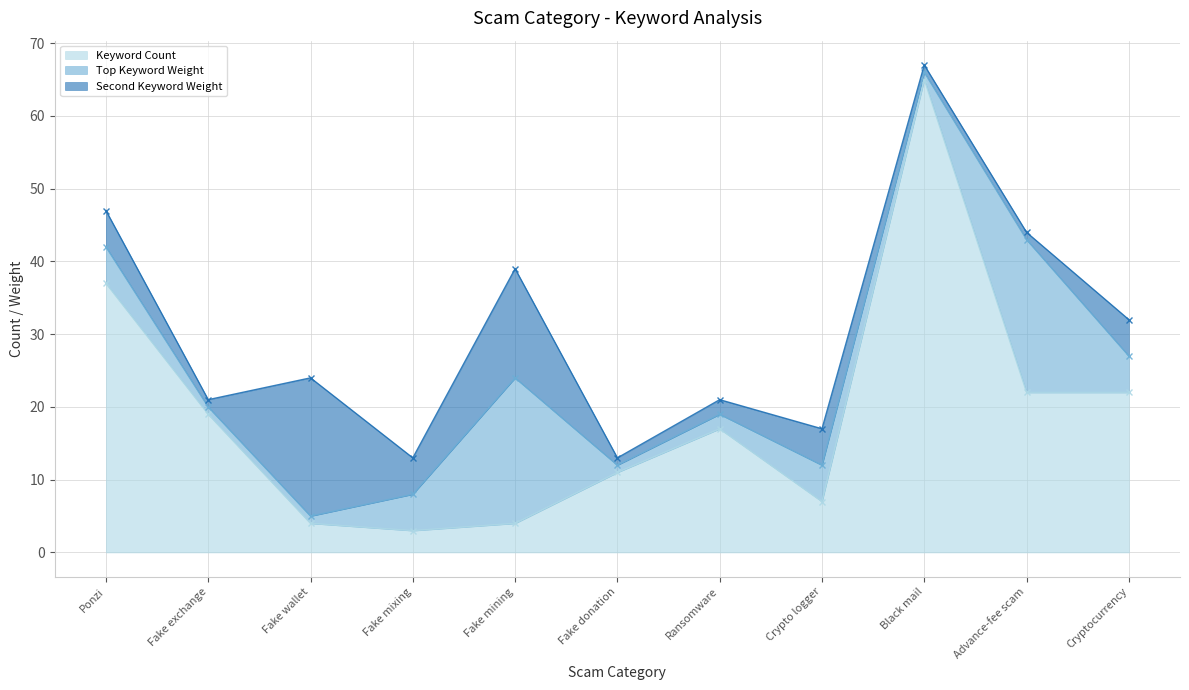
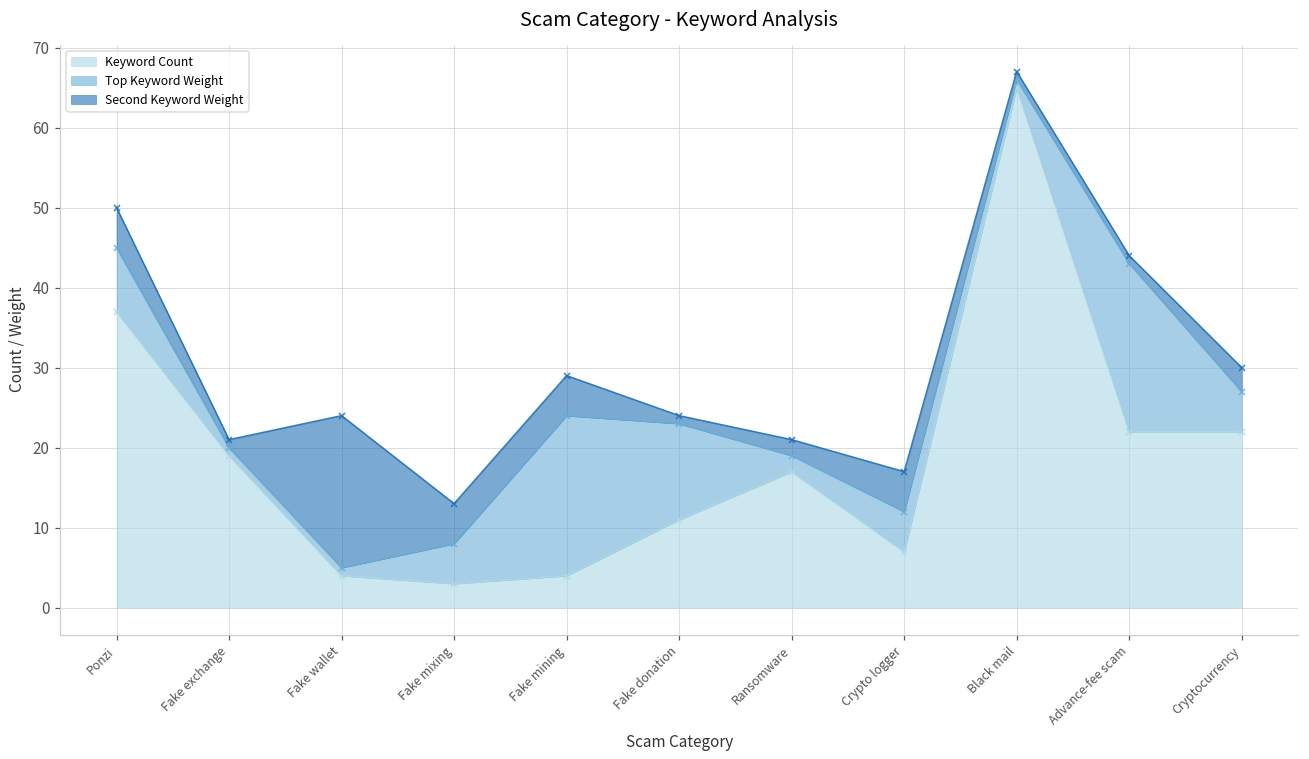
Top Keyword Weight, Ponzi: 5 -> 8
Second Keyword Weight, Fake mining: 15 -> 5
Top Keyword Weight, Fake donation: 1 -> 12
Second Keyword Weight, Cryptocurrency: 5 -> 3
